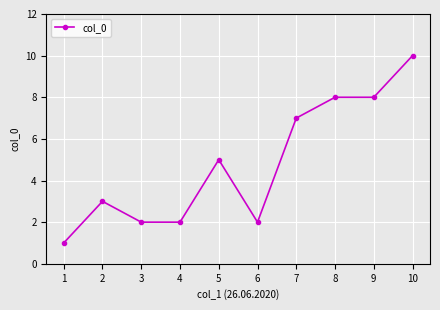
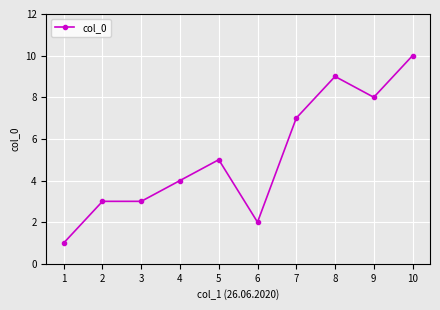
3: 2 -> 3
4: 2 -> 4
8: 8 -> 9
